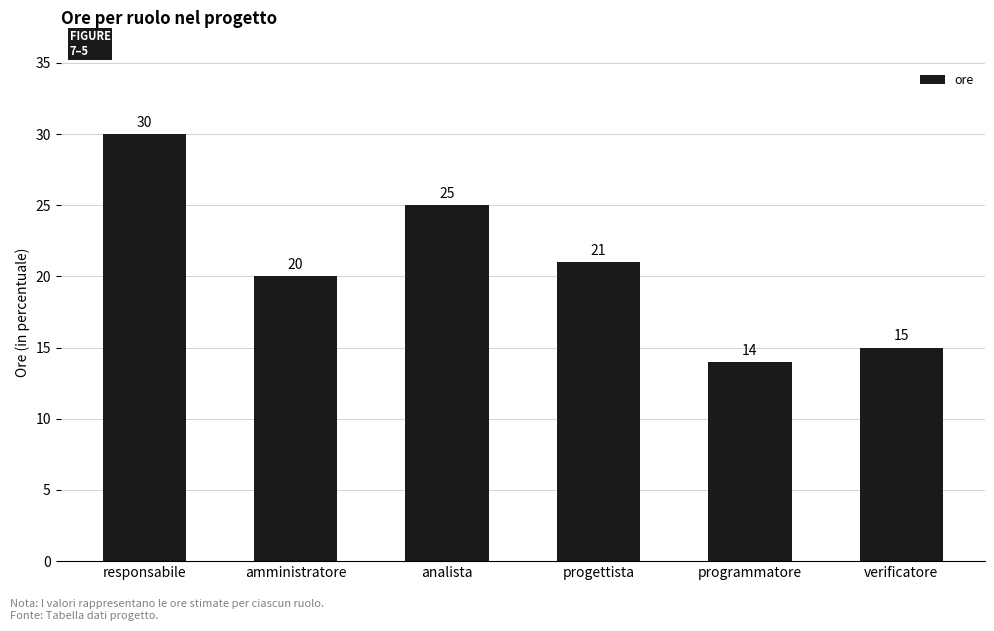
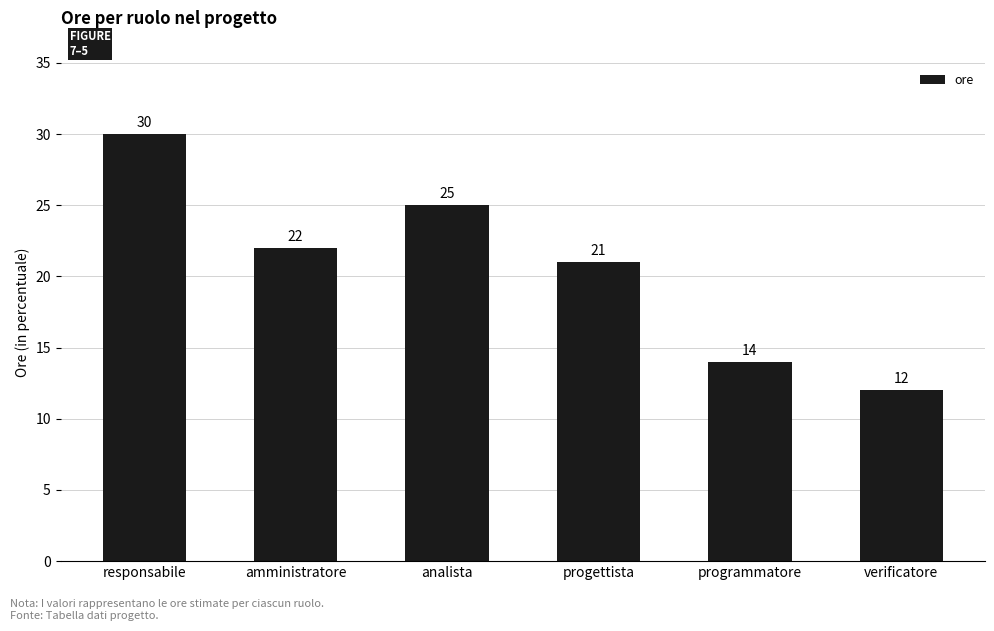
amministratore: 20 -> 22
verificatore: 15 -> 12
